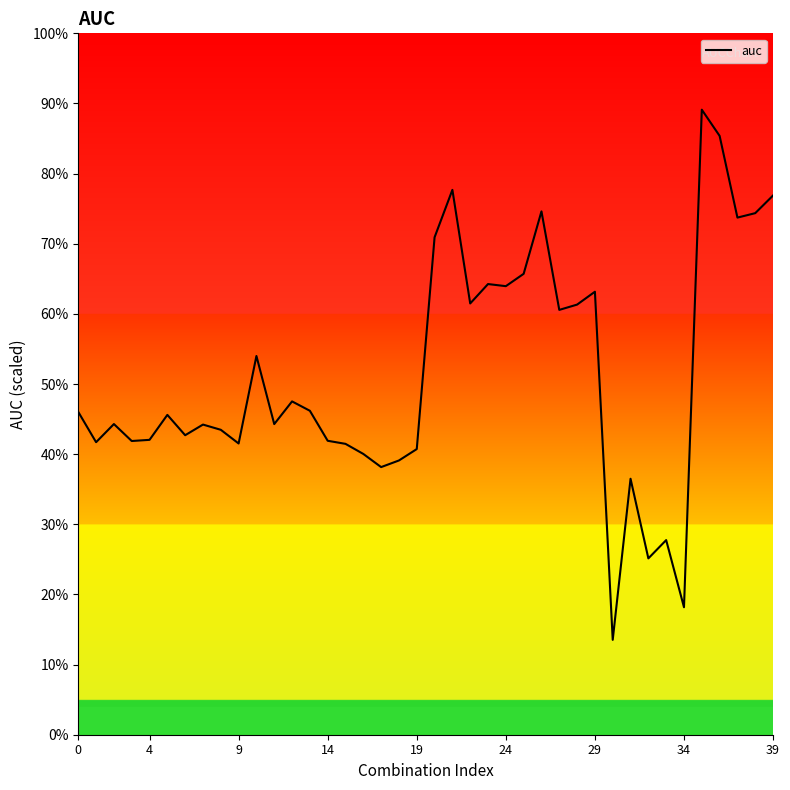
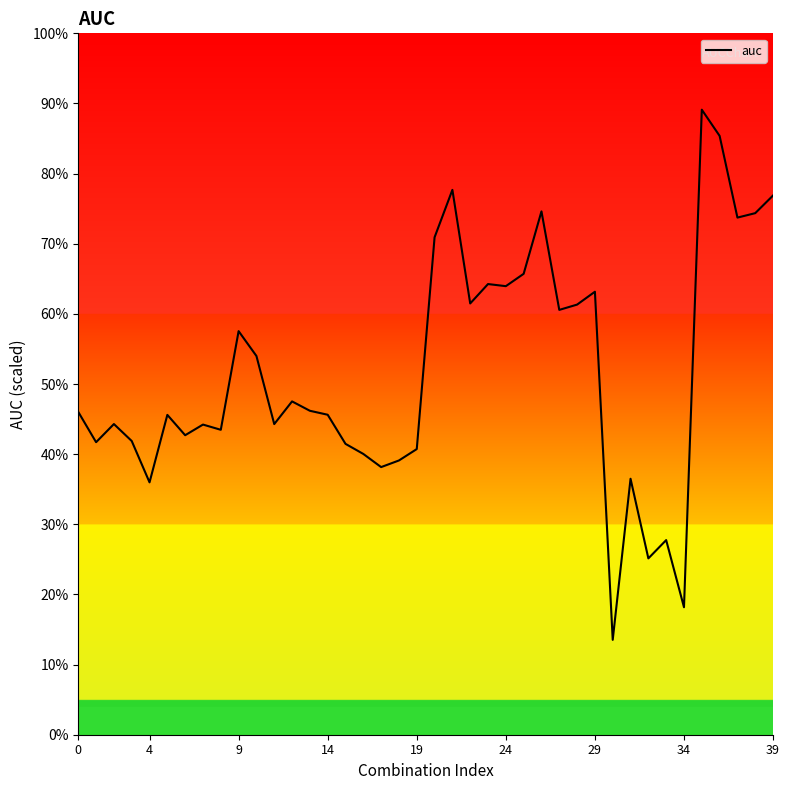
4: 42% -> 36%
9: 42% -> 58%
14: 42% -> 46%
